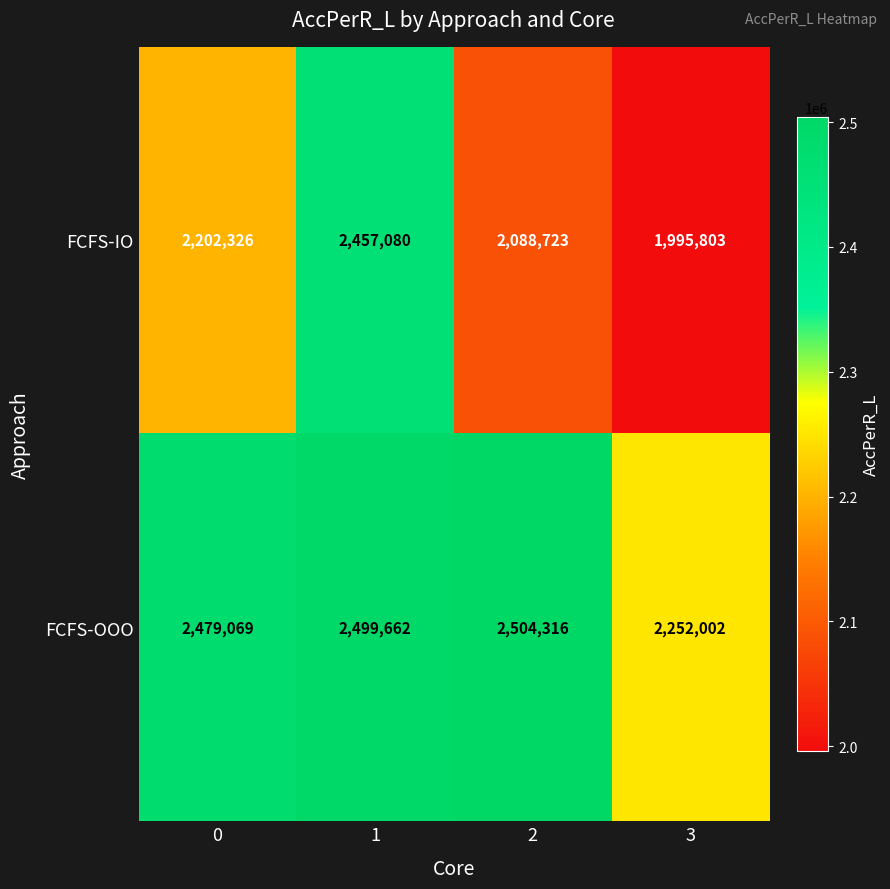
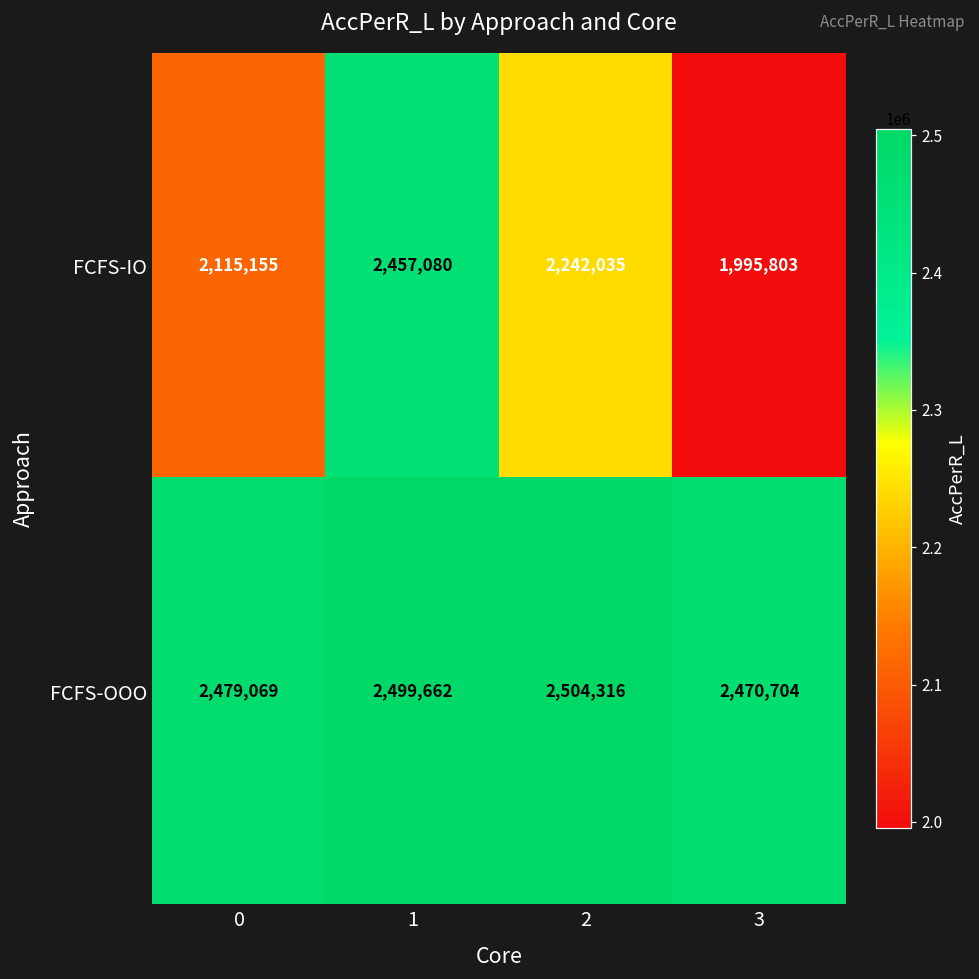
FCFS-IO, 0: 2,202,326 -> 2,115,155
FCFS-IO, 2: 2,088,723 -> 2,242,035
FCFS-OOO, 3: 2,252,002 -> 2,470,704
